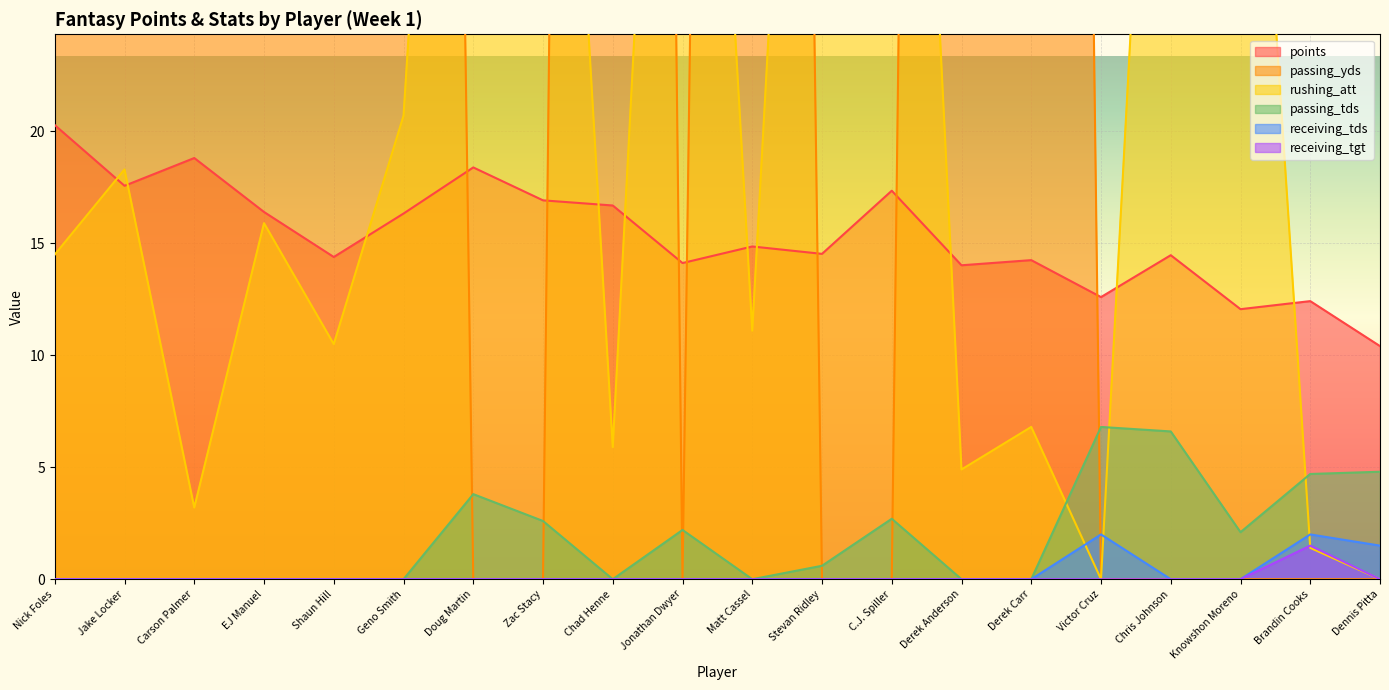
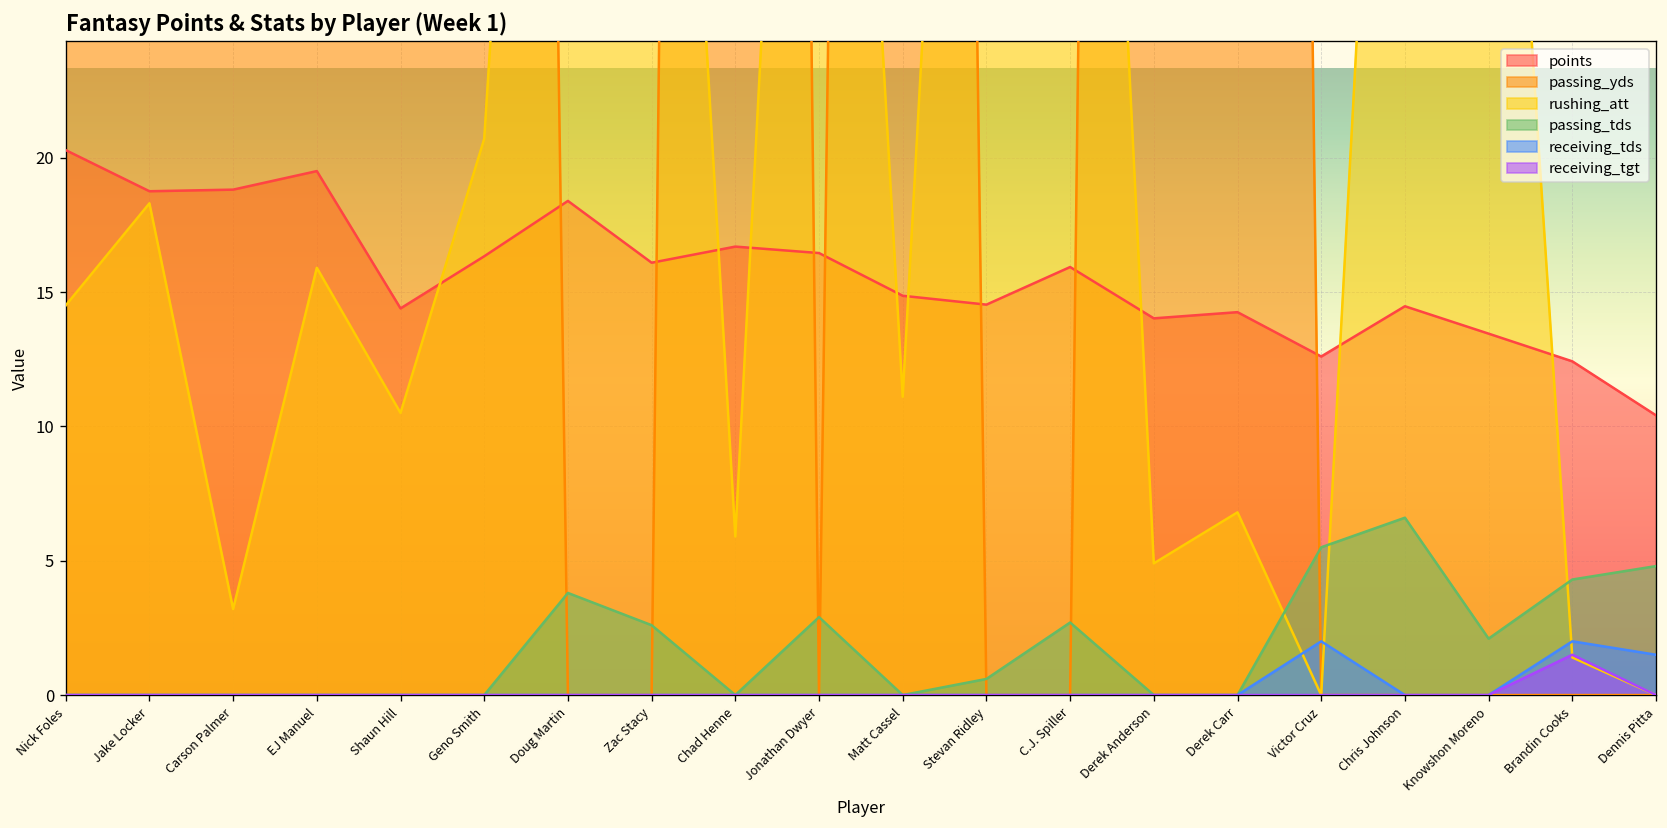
points, Jake Locker: 17.6 -> 18.8
points, EJ Manuel: 16.4 -> 19.5
points, Zac Stacy: 16.9 -> 16.1
points, Jonathan Dwyer: 14.1 -> 16.5
passing_tds, Jonathan Dwyer: 2.2 -> 2.9
points, C.J. Spiller: 17.4 -> 15.9
passing_tds, Victor Cruz: 6.8 -> 5.5
points, Knowshon Moreno: 12.1 -> 13.5
passing_tds, Brandin Cooks: 4.7 -> 4.3
